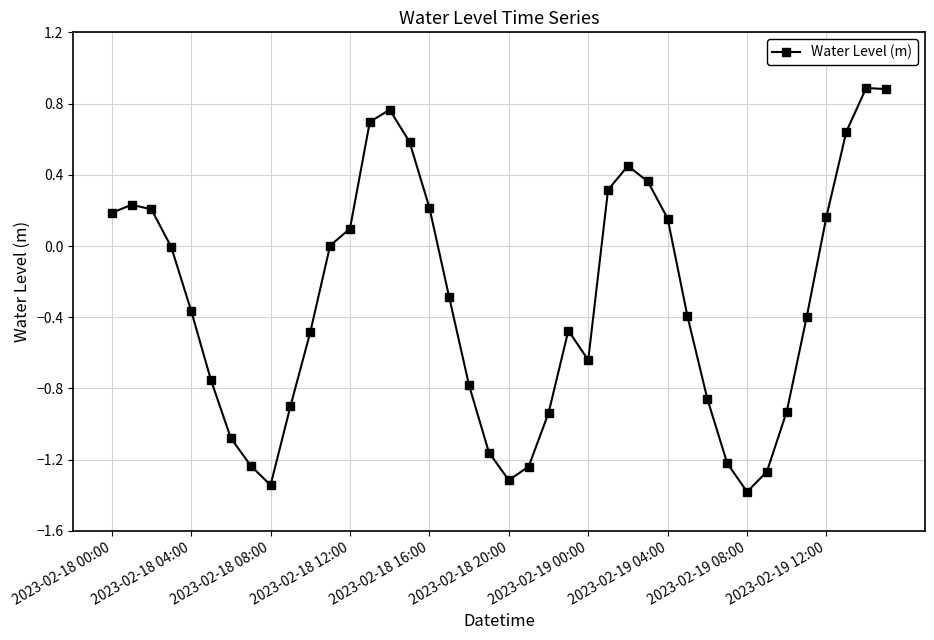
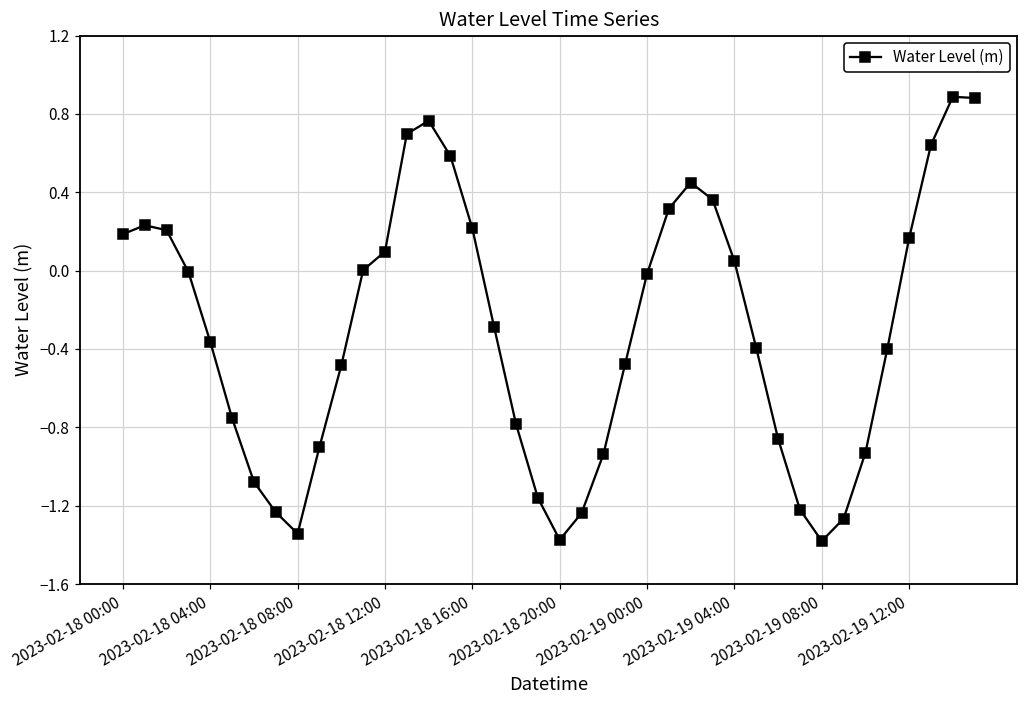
2023-02-18 20:00: -1.32 -> -1.37
2023-02-19 00:00: -0.64 -> -0.02
2023-02-19 04:00: 0.15 -> 0.05
